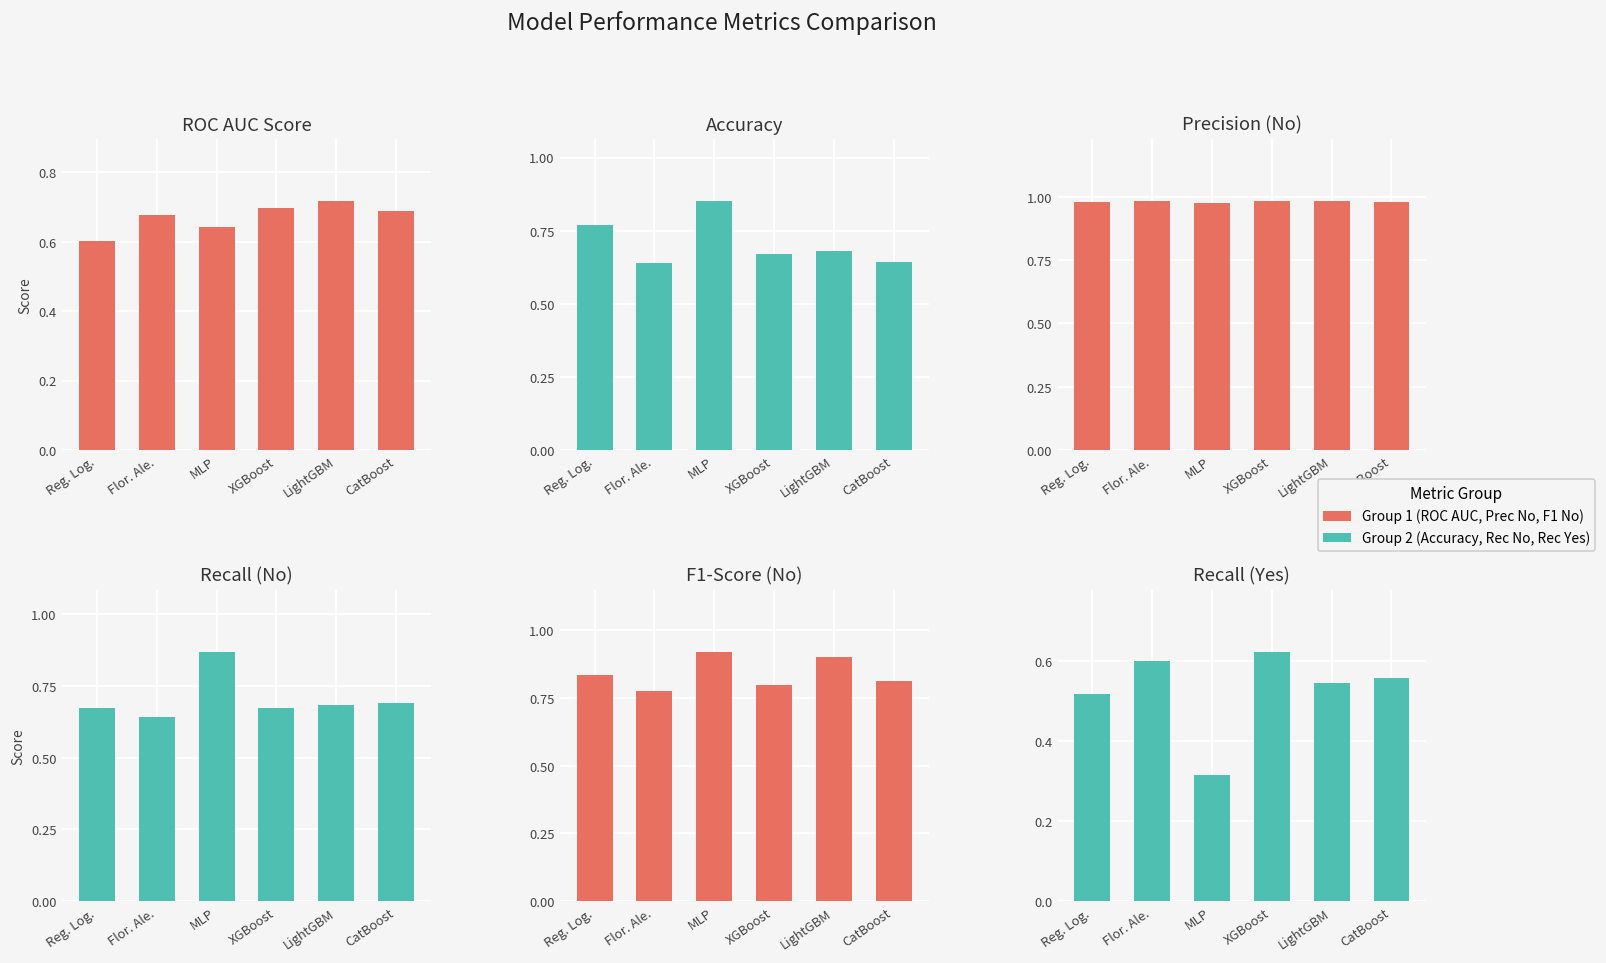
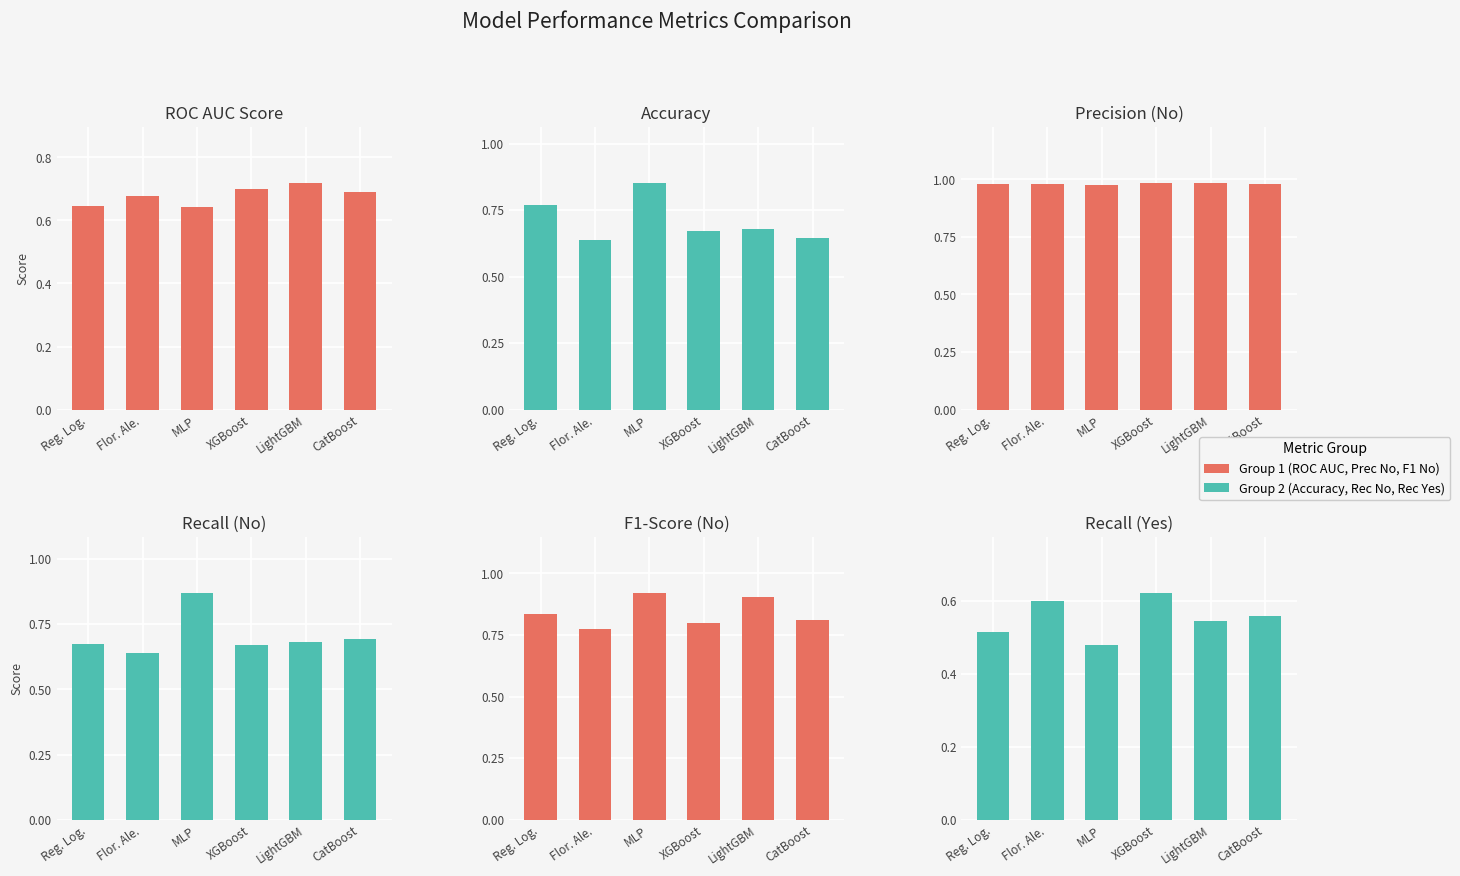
ROC AUC Score, Reg. Log.: 0.60 -> 0.65
Recall (Yes), MLP: 0.32 -> 0.48
